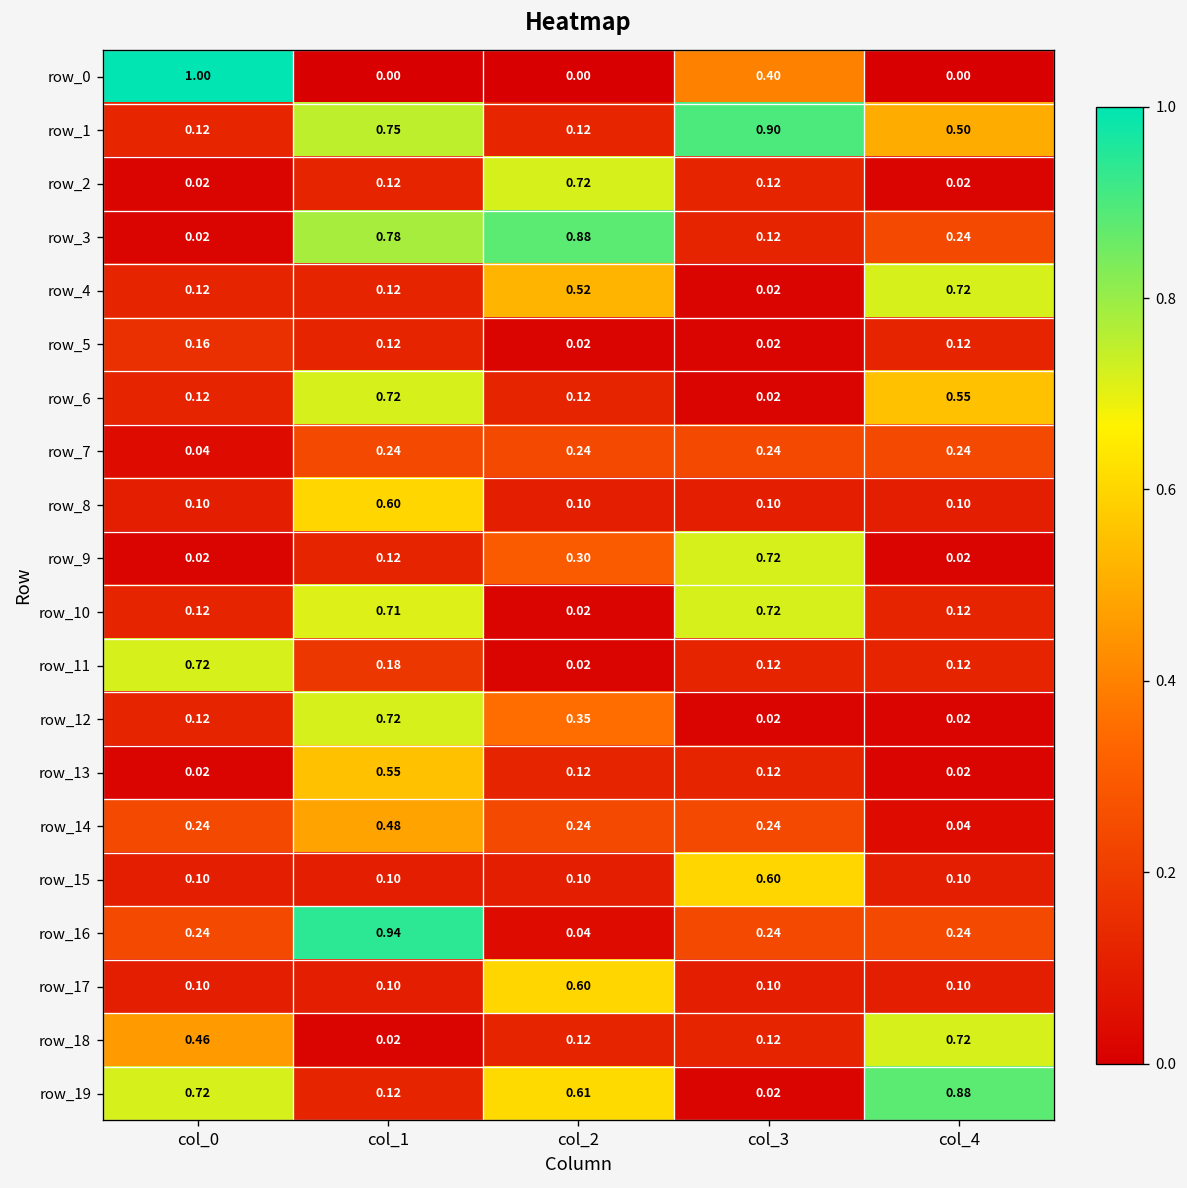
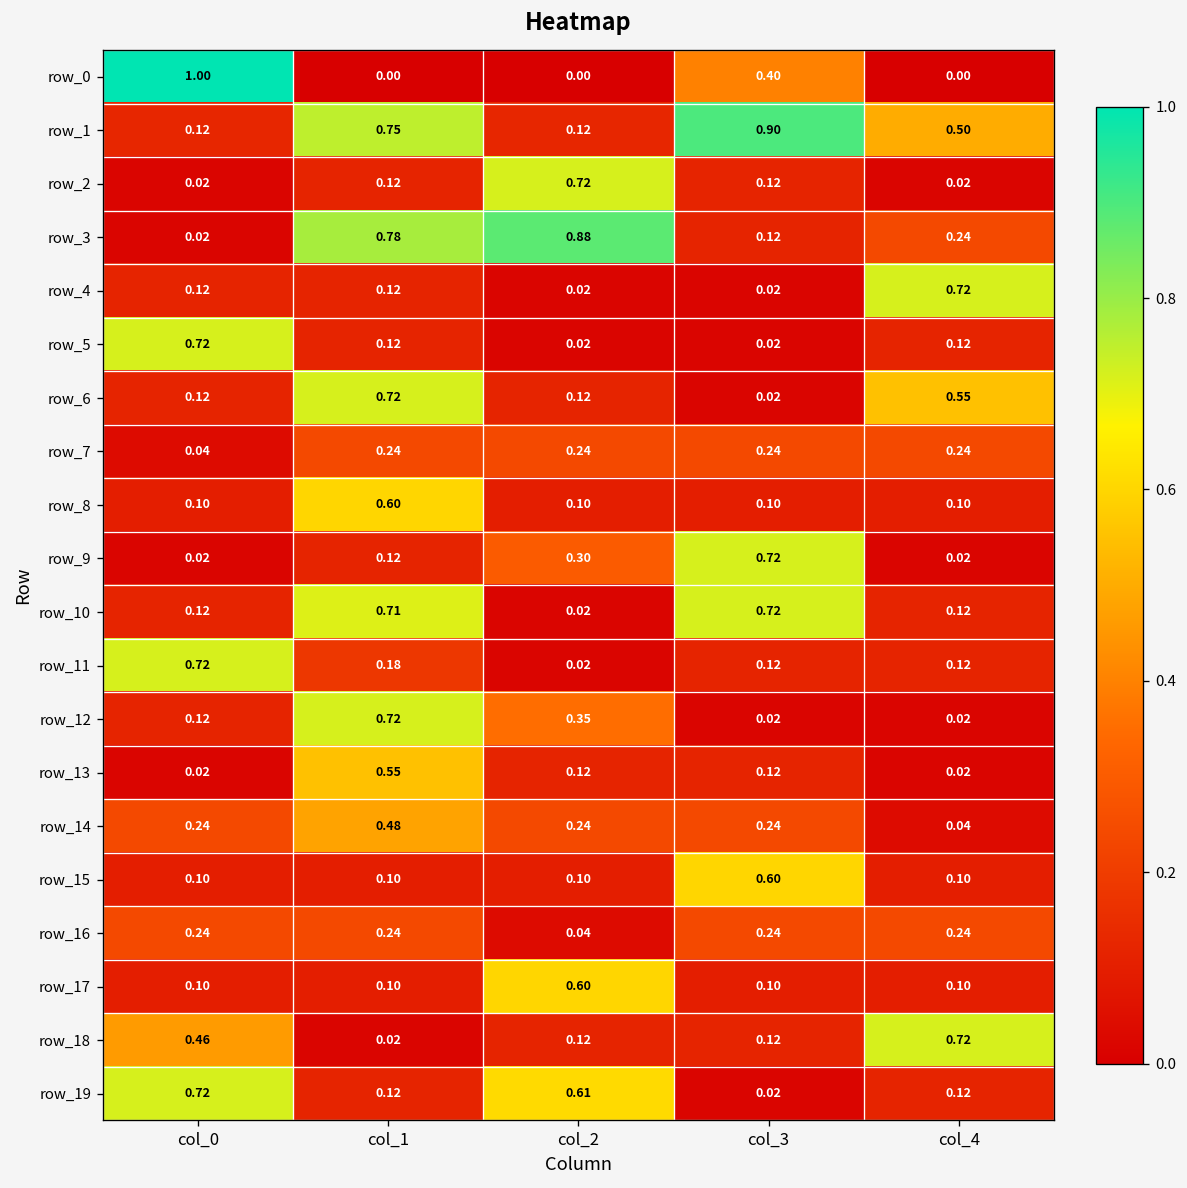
row_4, col_2: 0.52 -> 0.02
row_5, col_0: 0.16 -> 0.72
row_16, col_1: 0.94 -> 0.24
row_19, col_4: 0.88 -> 0.12
